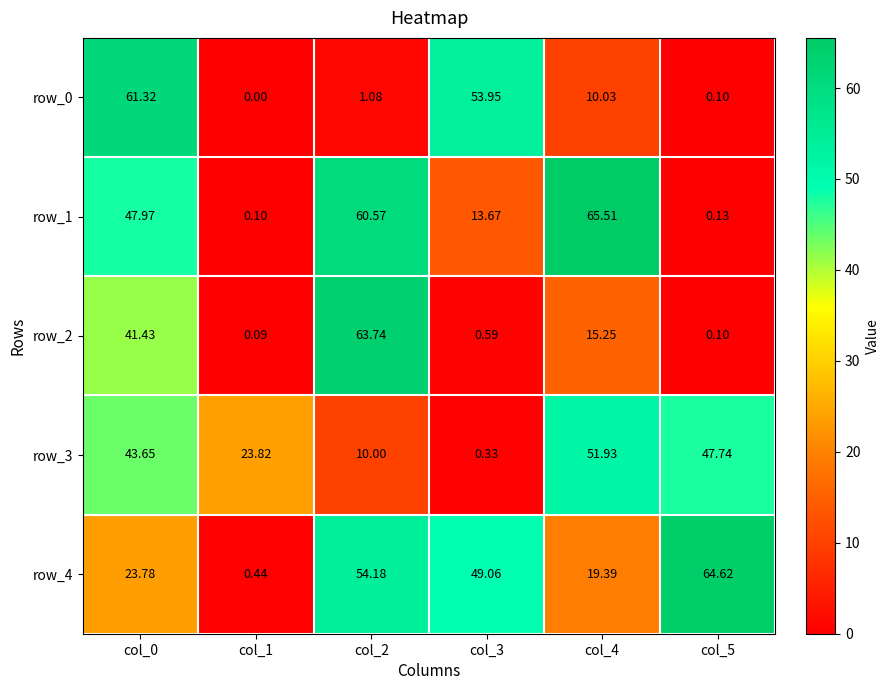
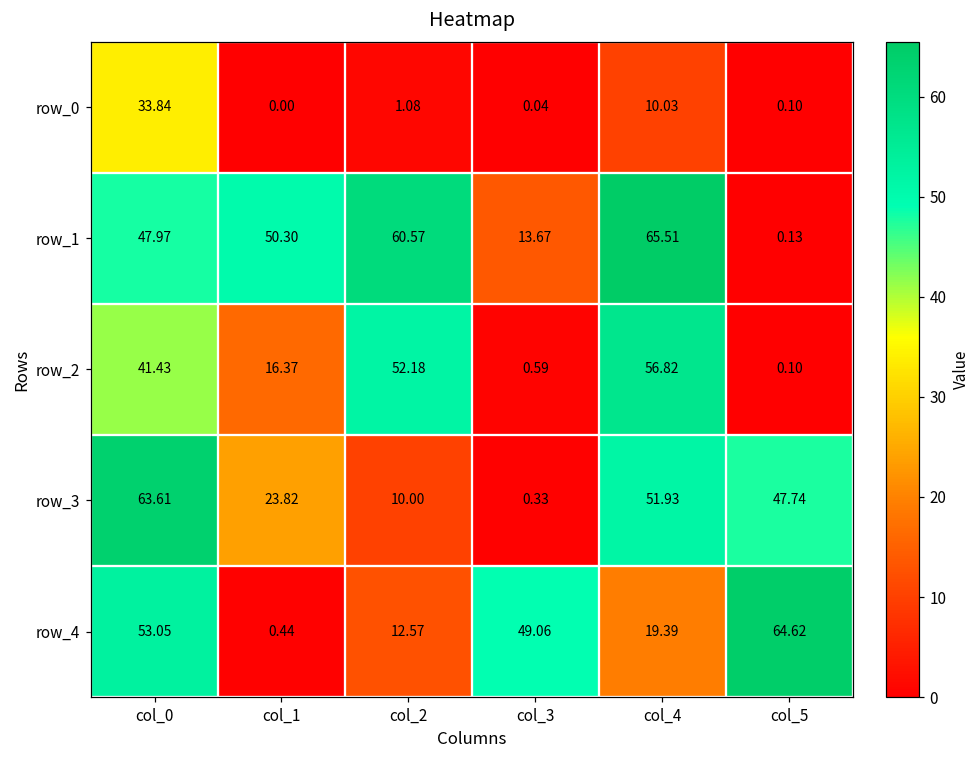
row_0, col_0: 61.32 -> 33.84
row_0, col_3: 53.95 -> 0.04
row_1, col_1: 0.10 -> 50.30
row_2, col_1: 0.09 -> 16.37
row_2, col_2: 63.74 -> 52.18
row_2, col_4: 15.25 -> 56.82
row_3, col_0: 43.65 -> 63.61
row_4, col_0: 23.78 -> 53.05
row_4, col_2: 54.18 -> 12.57
